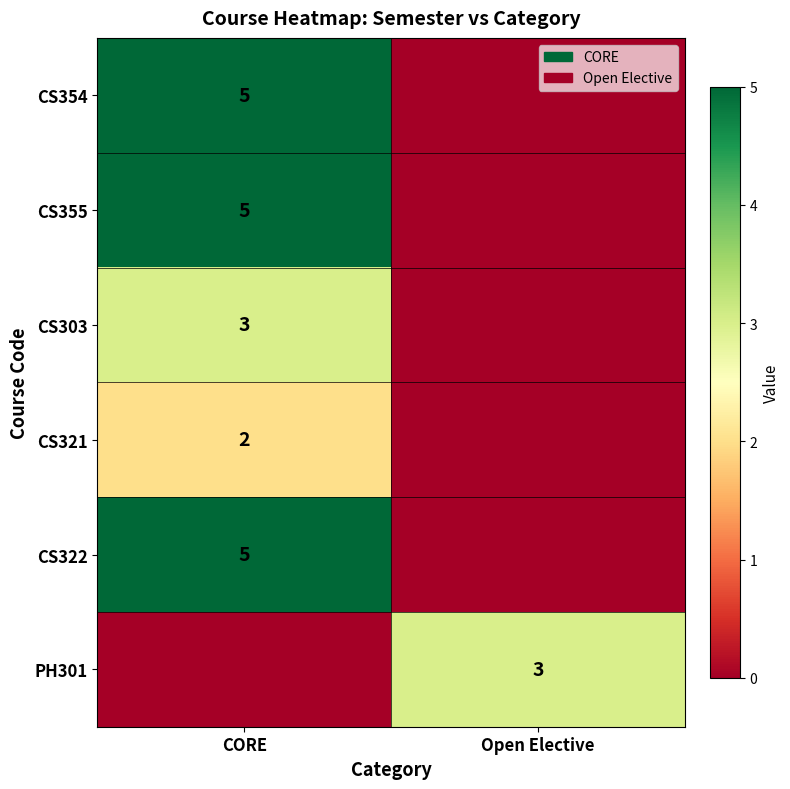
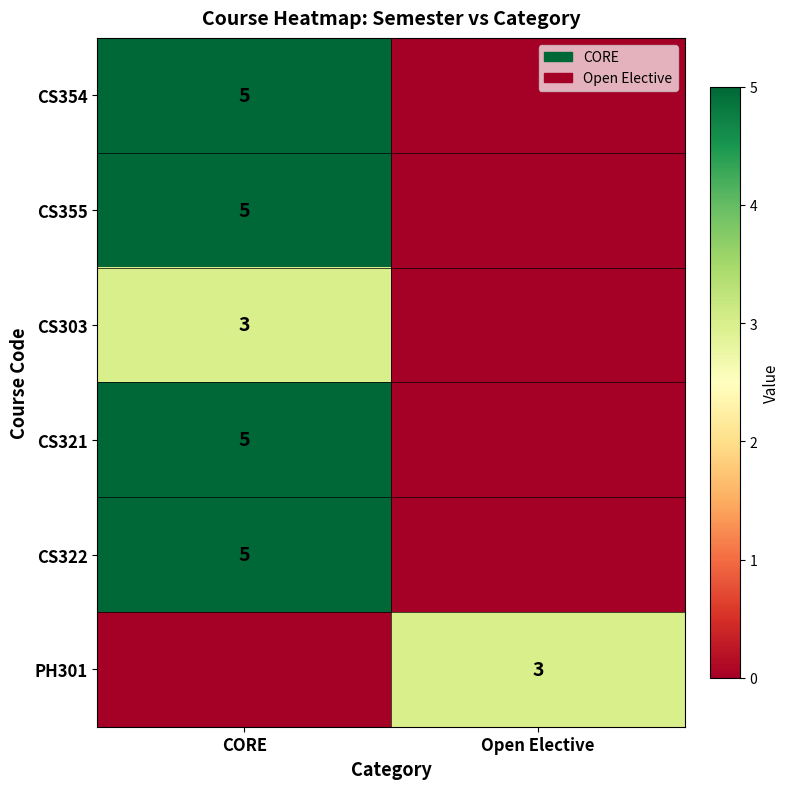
CS321, CORE: 2 -> 5
